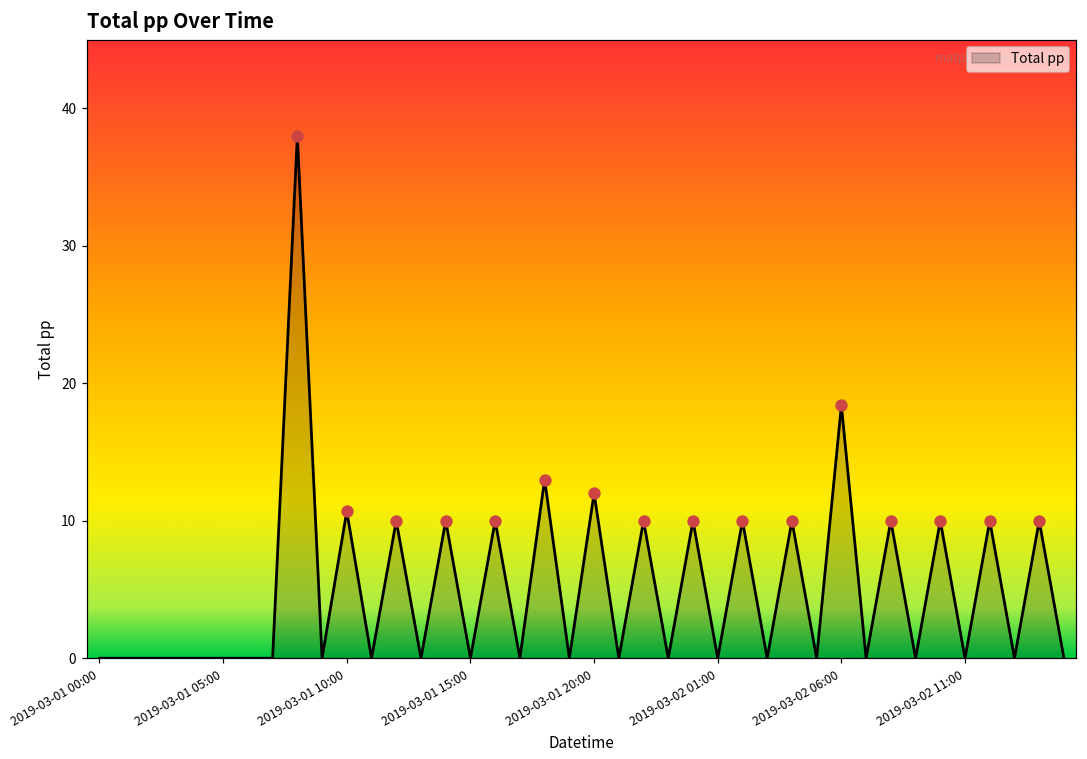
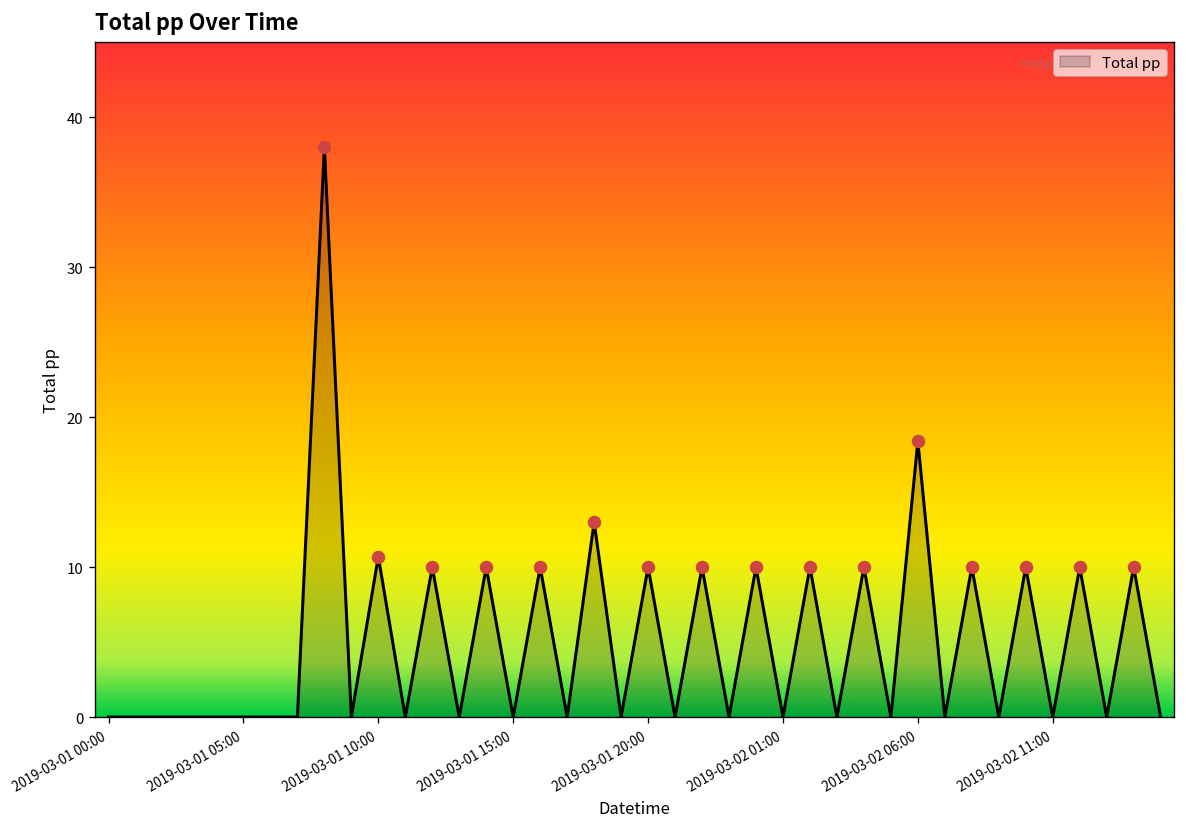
Total pp, 2019-03-01 20:00: 12 -> 10
